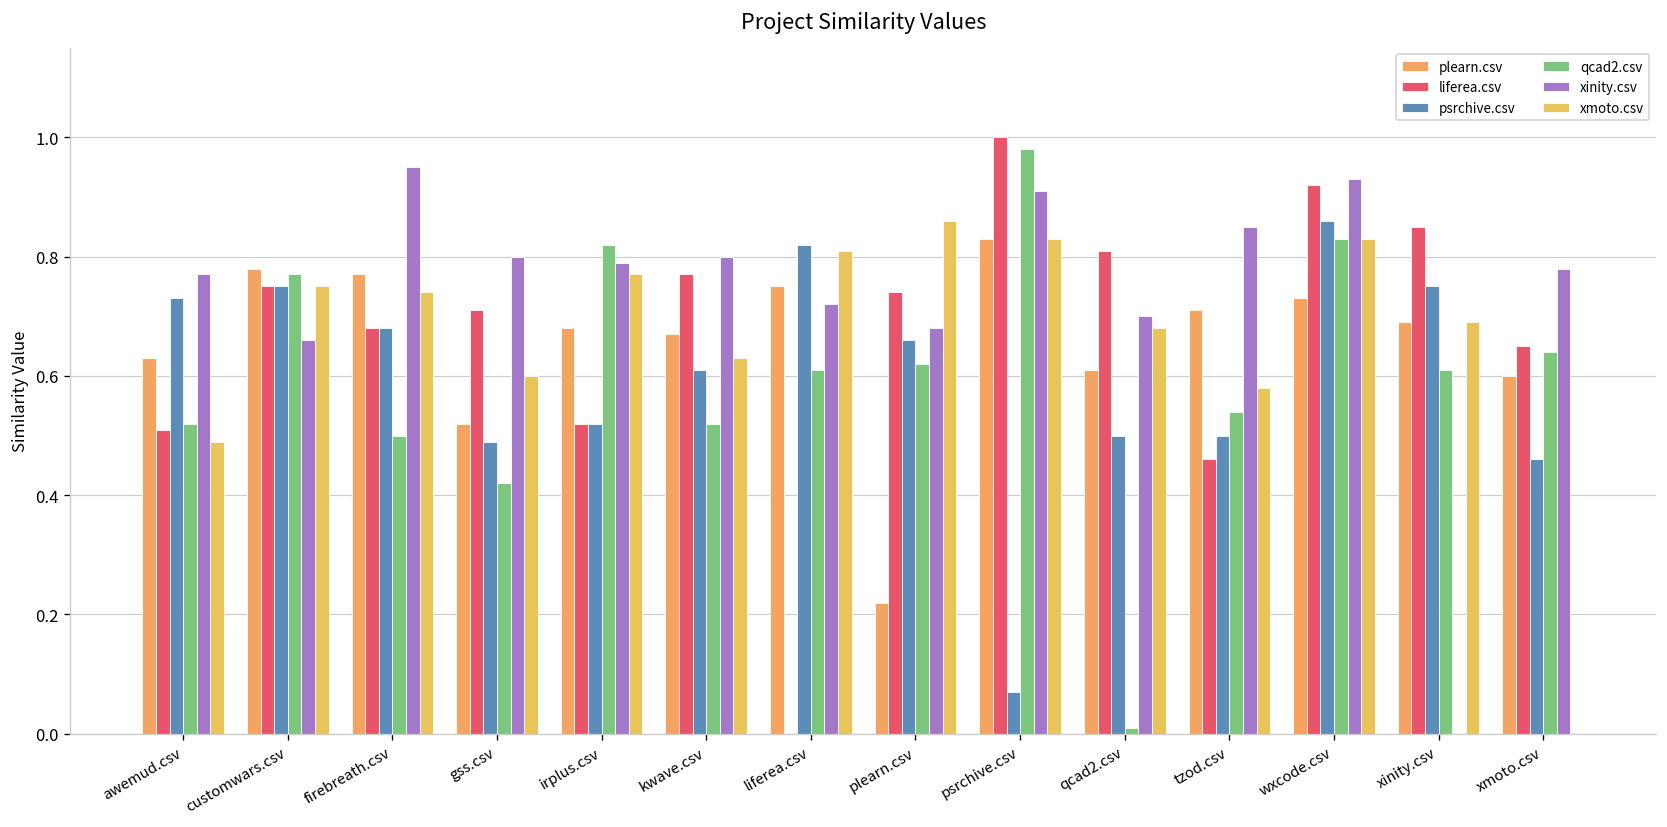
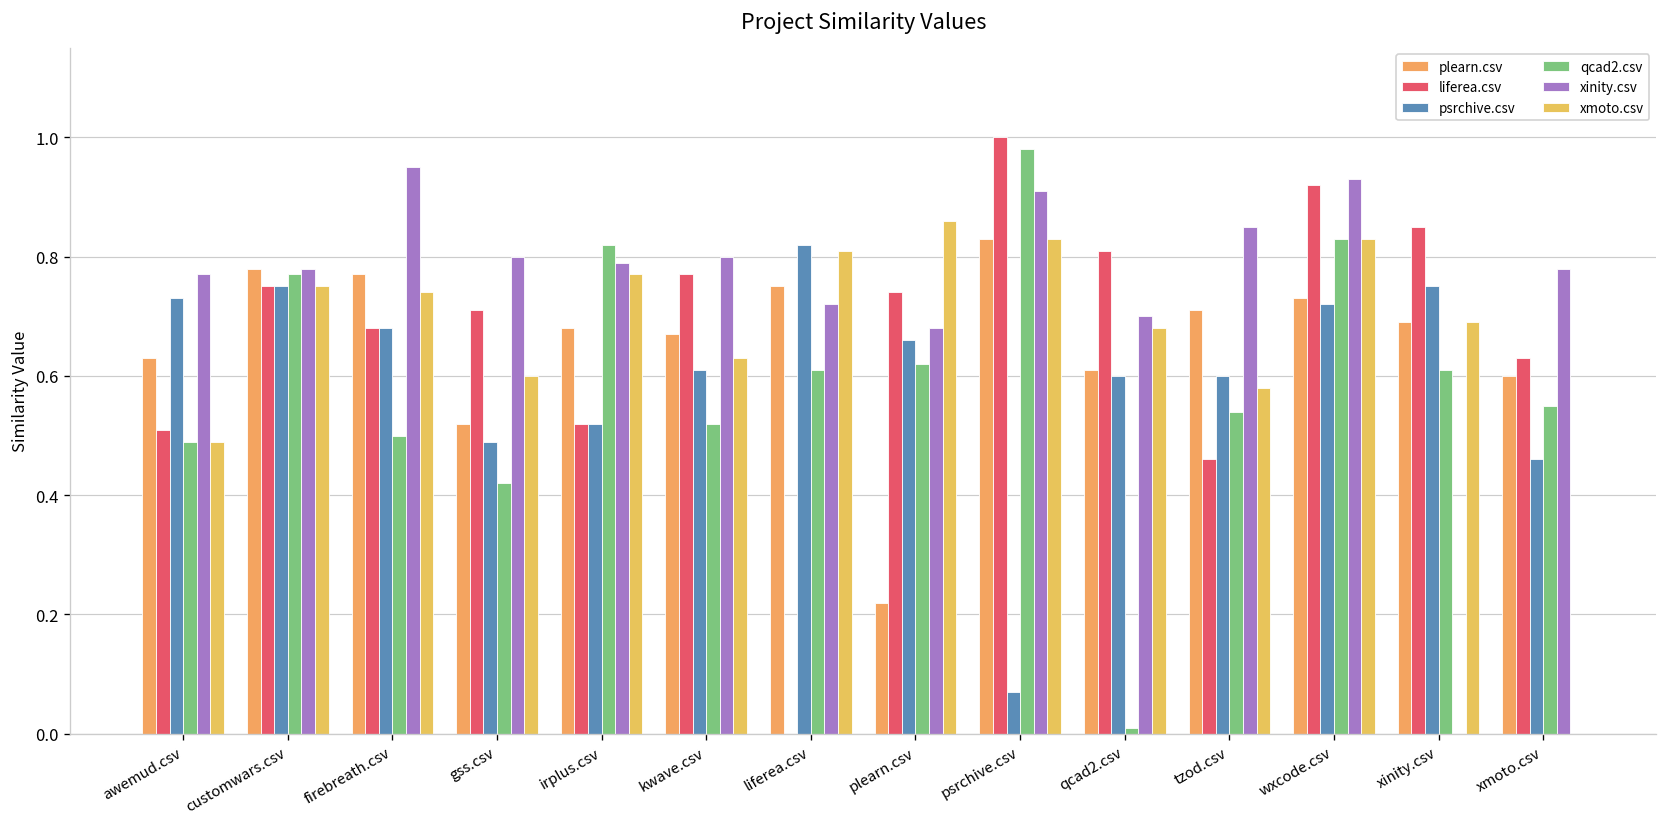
qcad2.csv, awemud.csv: 0.52 -> 0.49
xinity.csv, customwars.csv: 0.66 -> 0.78
psrchive.csv, qcad2.csv: 0.5 -> 0.6
psrchive.csv, tzod.csv: 0.5 -> 0.6
psrchive.csv, wxcode.csv: 0.86 -> 0.72
liferea.csv, xmoto.csv: 0.65 -> 0.63
qcad2.csv, xmoto.csv: 0.64 -> 0.55
